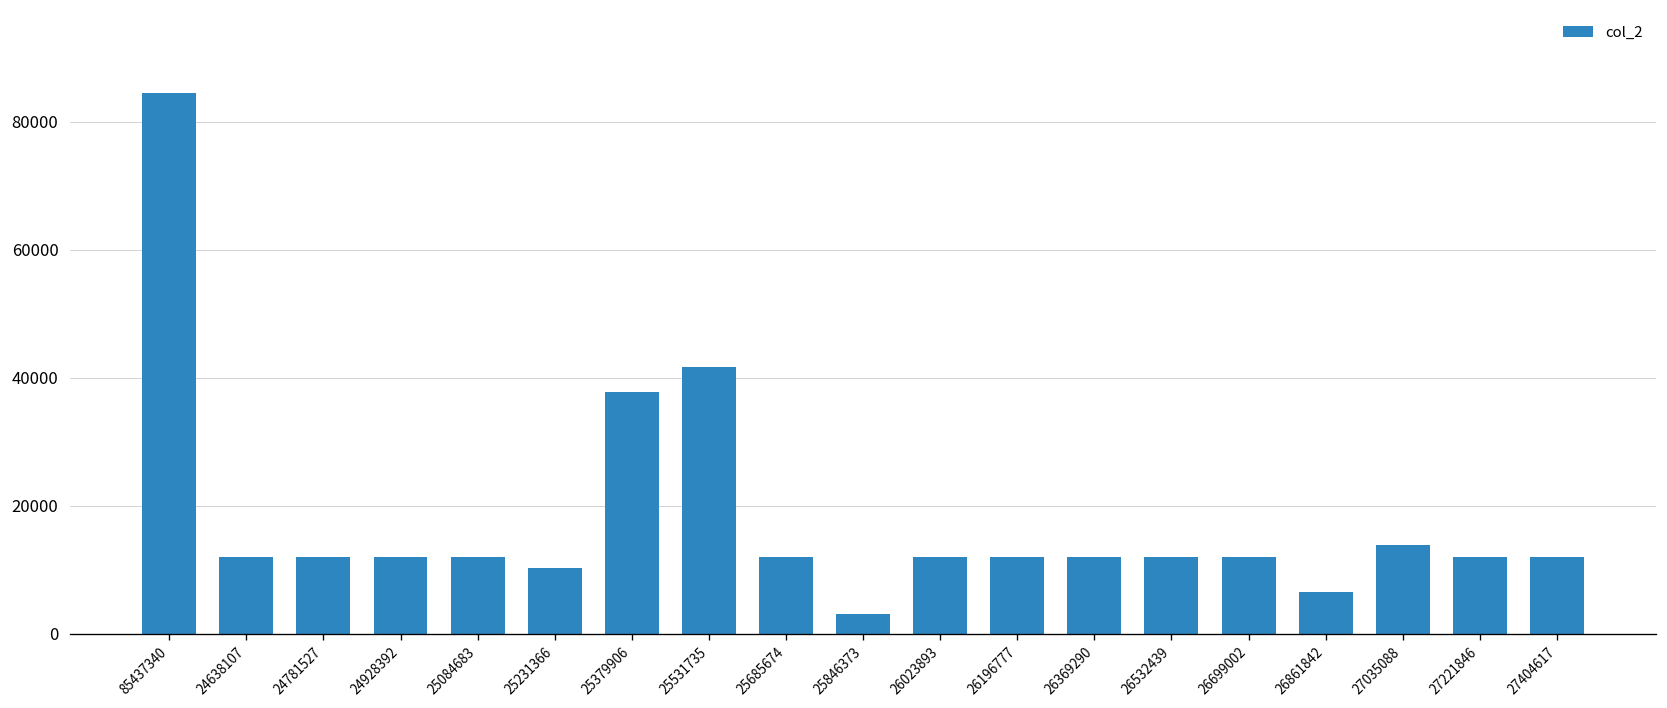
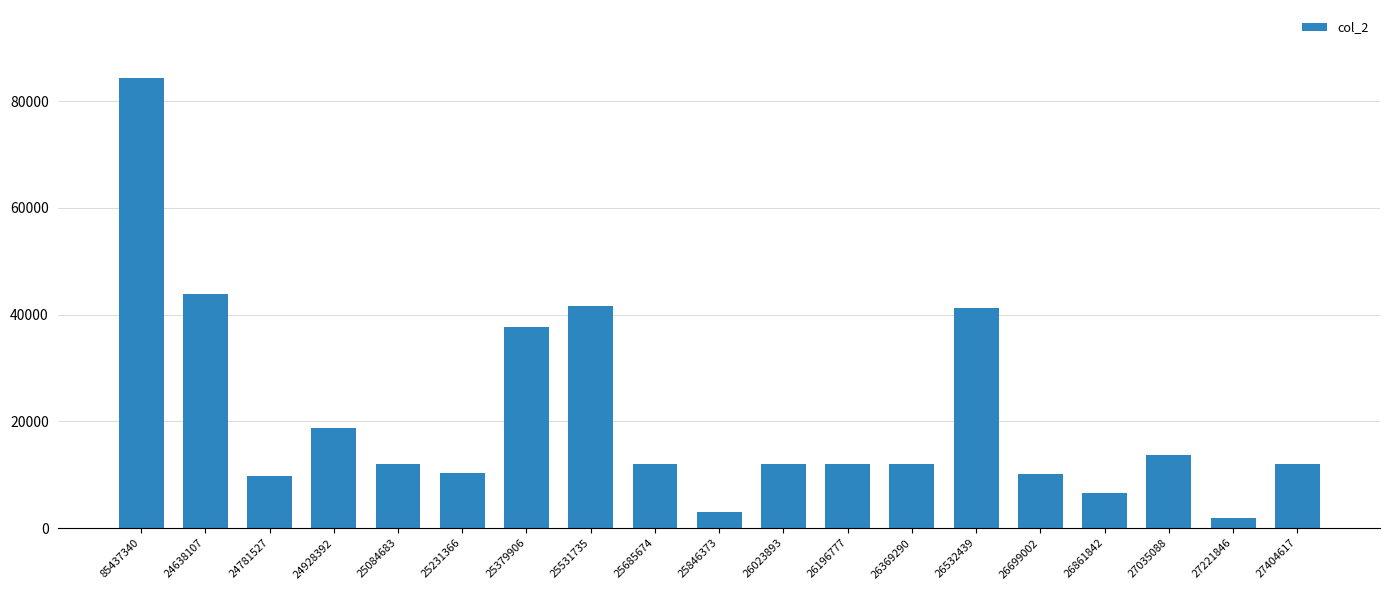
24638107: 12000 -> 44000
24781527: 12000 -> 10000
24928392: 12000 -> 19000
26532439: 12000 -> 41000
26699002: 12000 -> 10000
27221846: 12000 -> 2000
